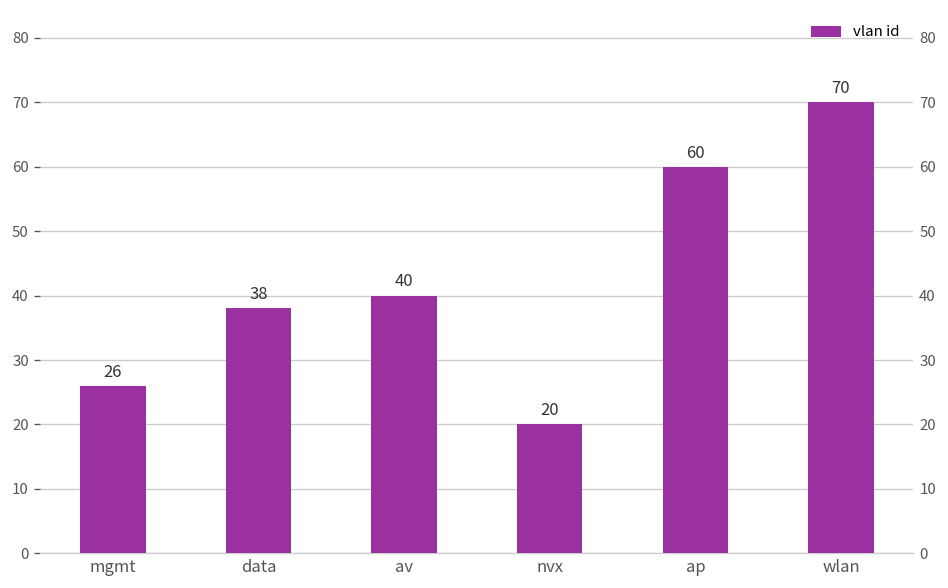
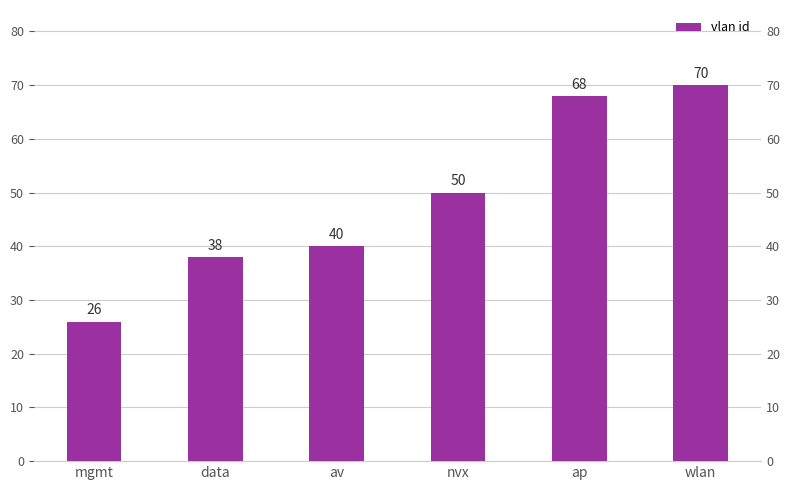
nvx: 20 -> 50
ap: 60 -> 68
